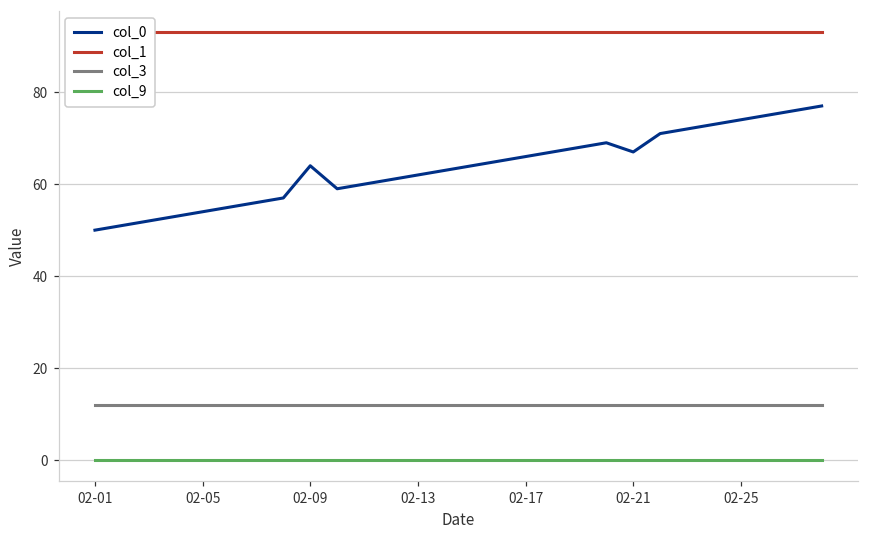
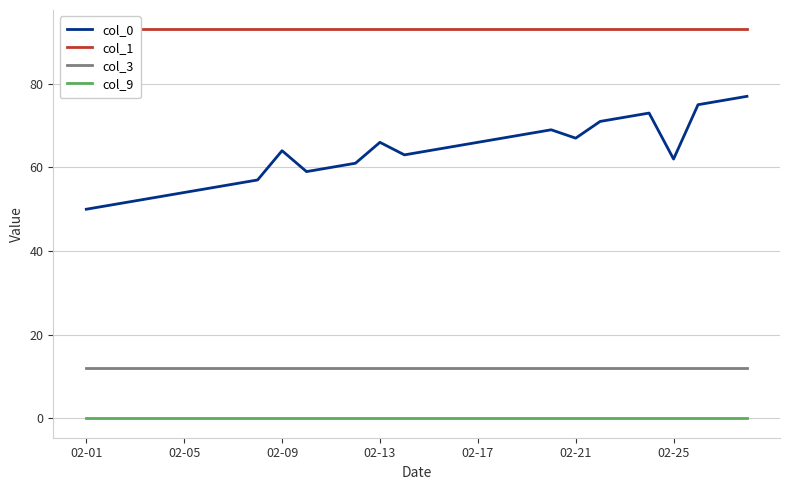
col_0, 02-13: 62 -> 66
col_0, 02-25: 74 -> 62
